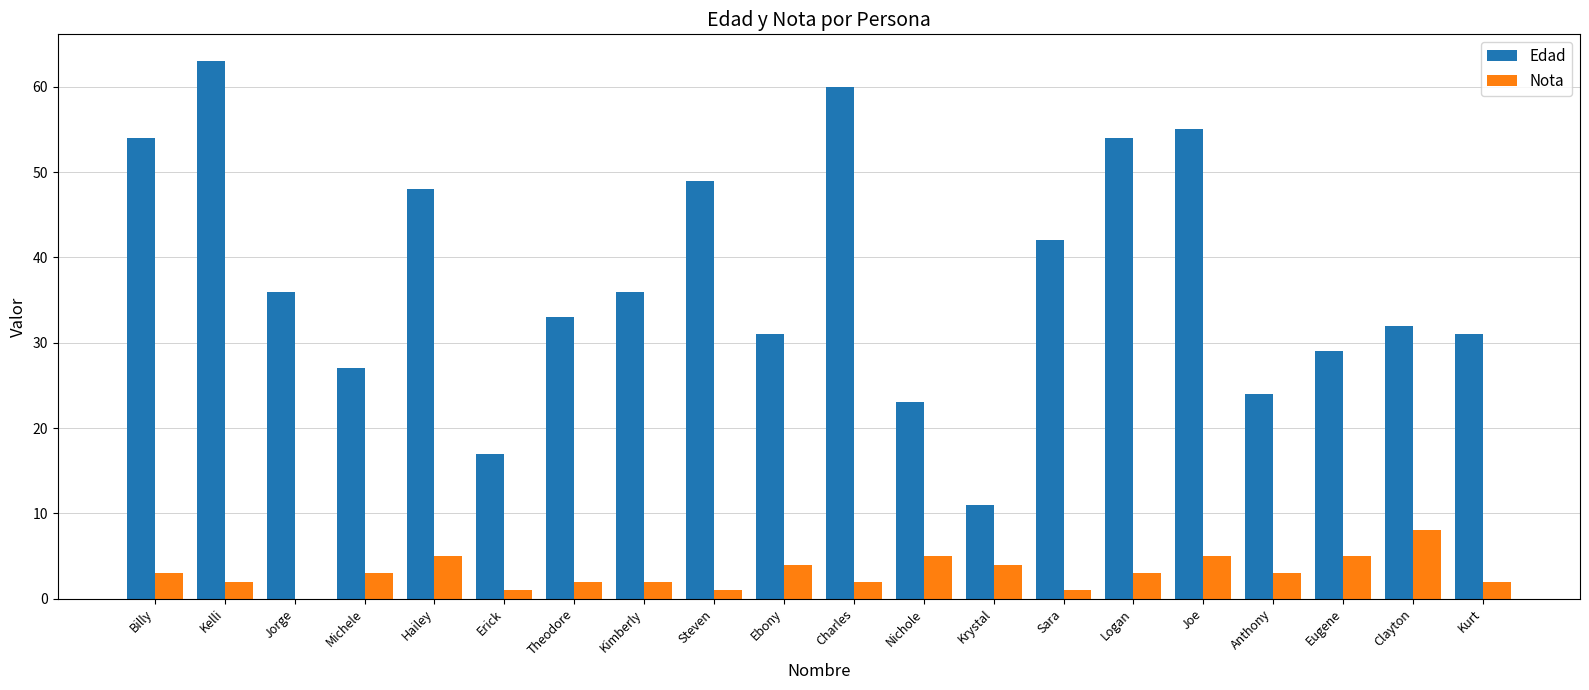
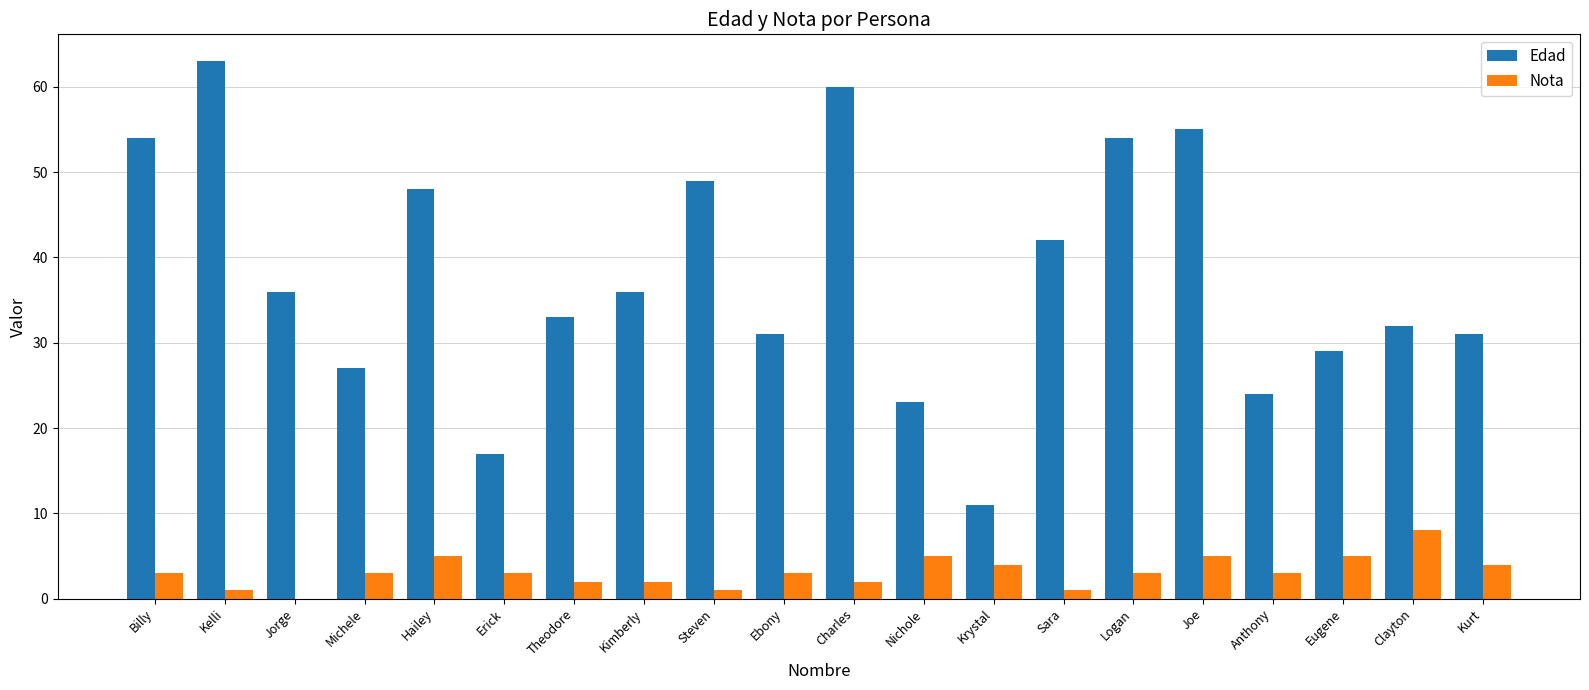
Nota, Kelli: 2 -> 1
Nota, Erick: 1 -> 3
Nota, Ebony: 4 -> 3
Nota, Kurt: 2 -> 4
